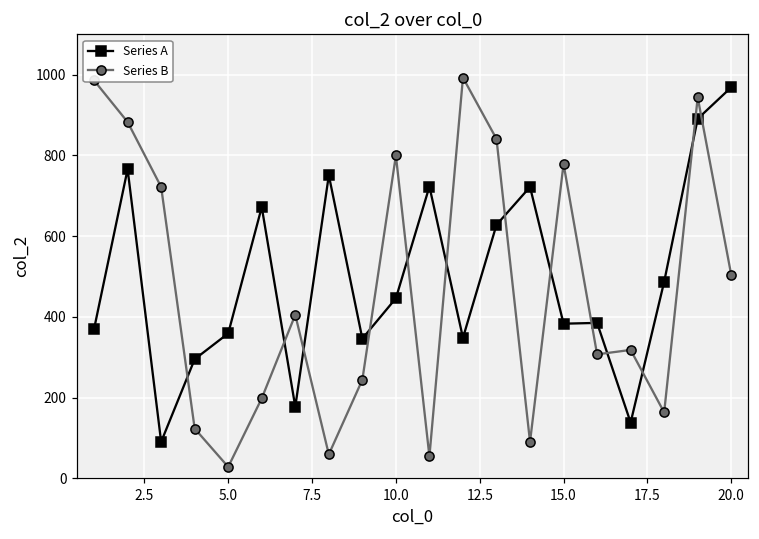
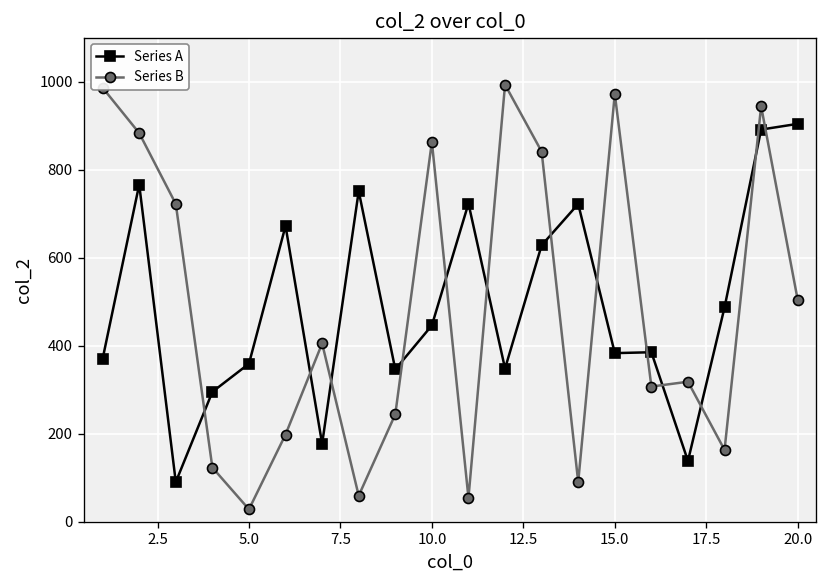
Series B, 10.0: 800 -> 860
Series B, 15.0: 780 -> 970
Series A, 20.0: 970 -> 900
